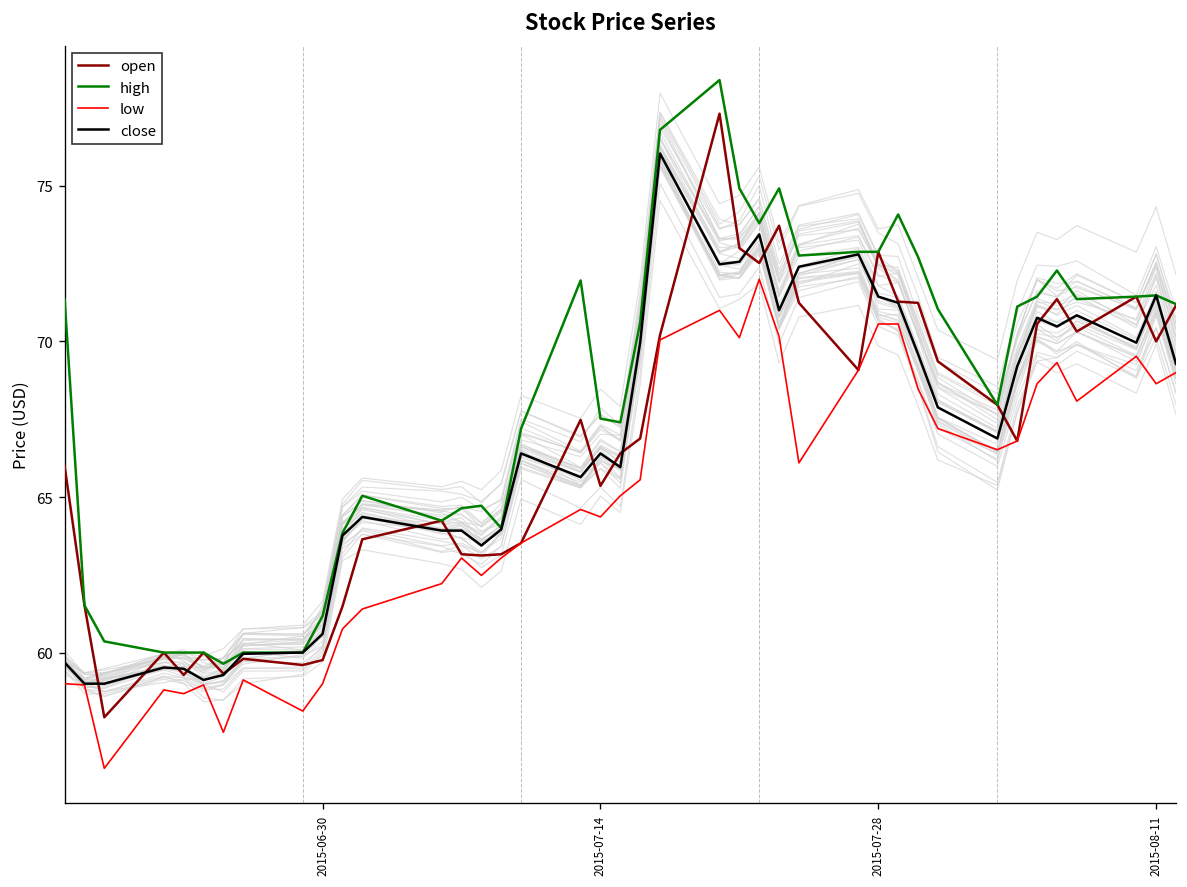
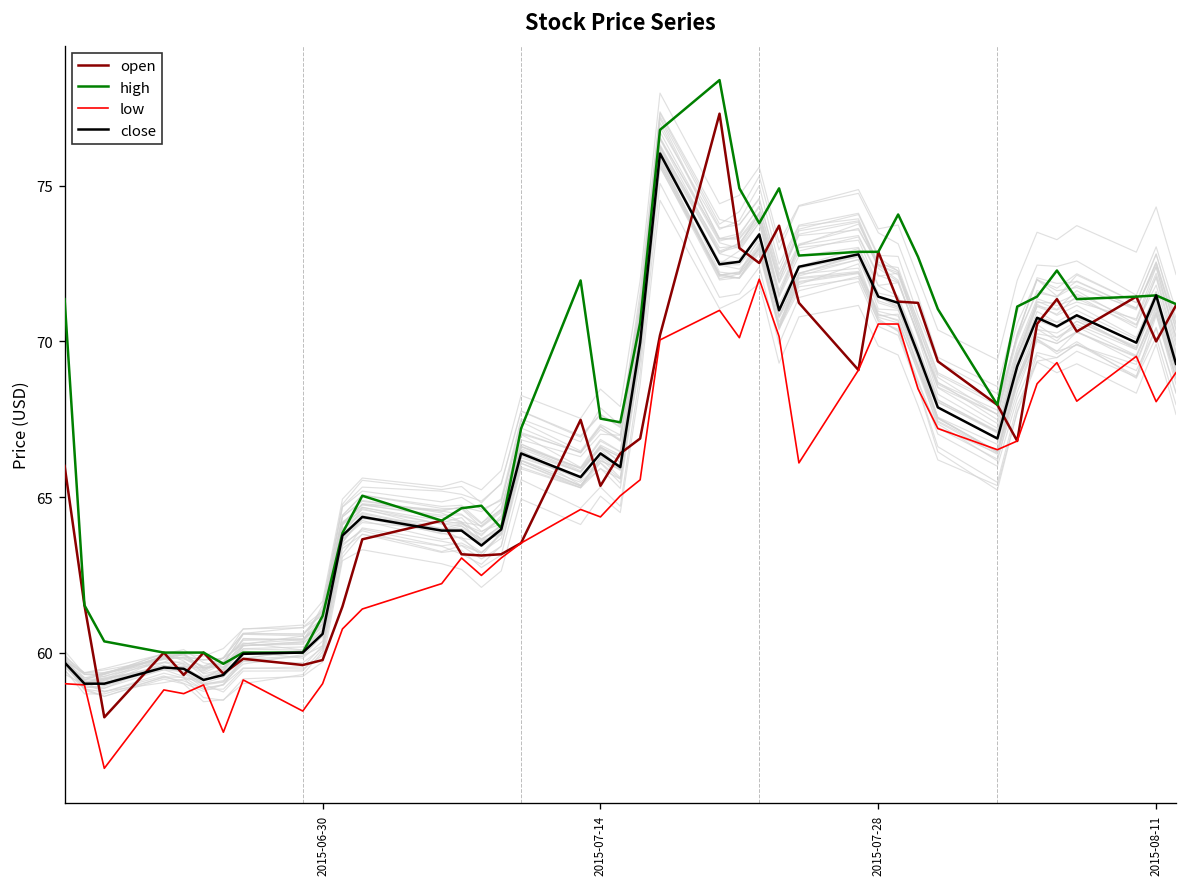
low, 2015-08-11: 68.6 -> 68.1
